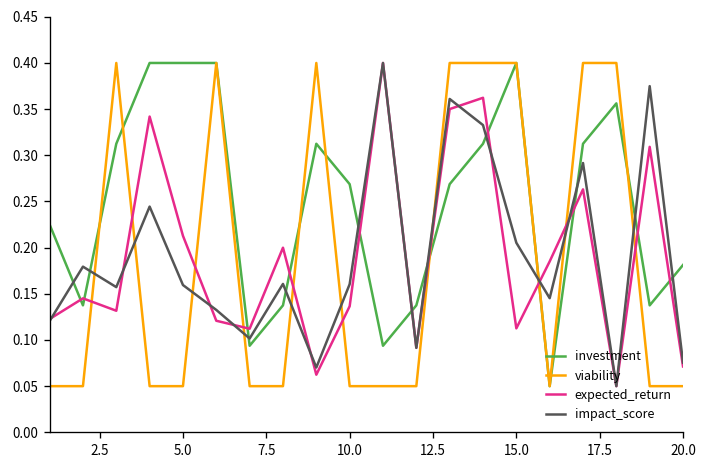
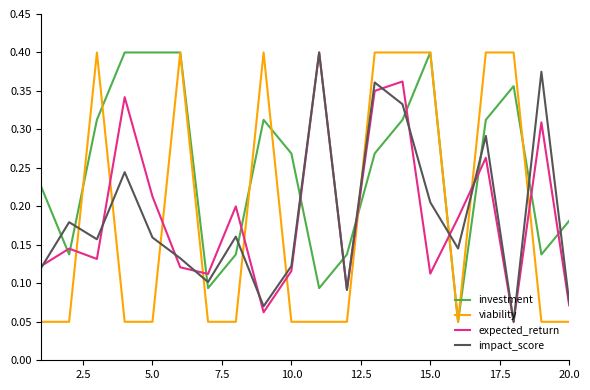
expected_return, 10.0: 0.14 -> 0.12
impact_score, 10.0: 0.16 -> 0.12
